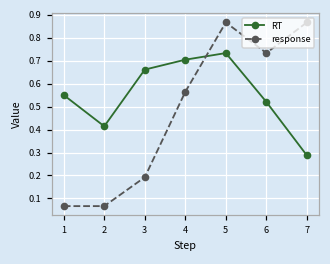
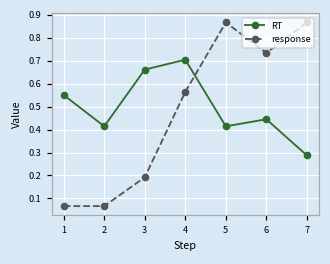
RT, 5: 0.73 -> 0.41
RT, 6: 0.52 -> 0.45
